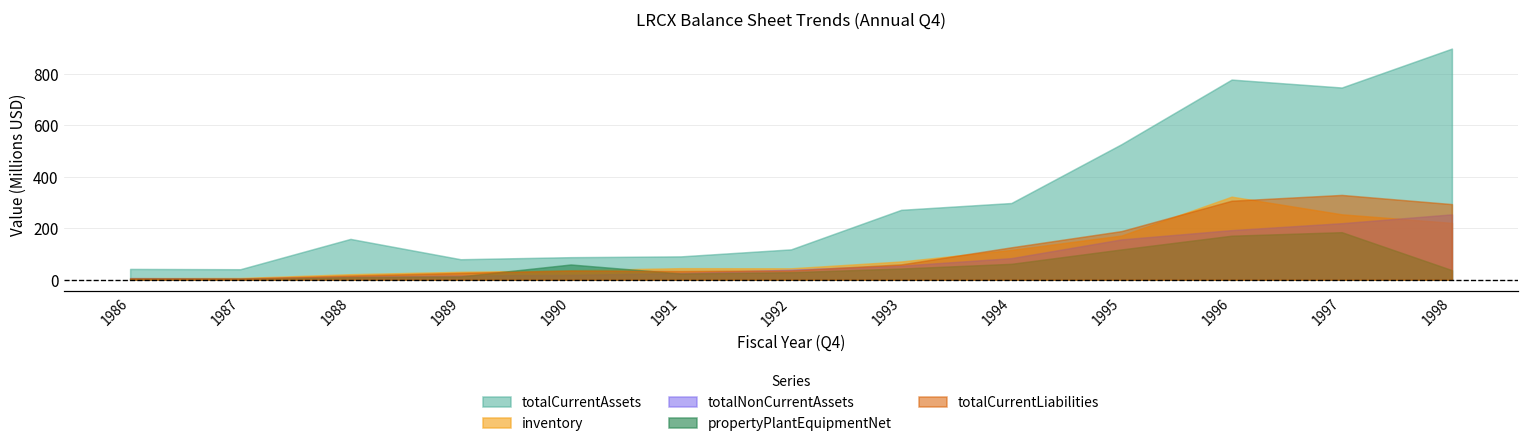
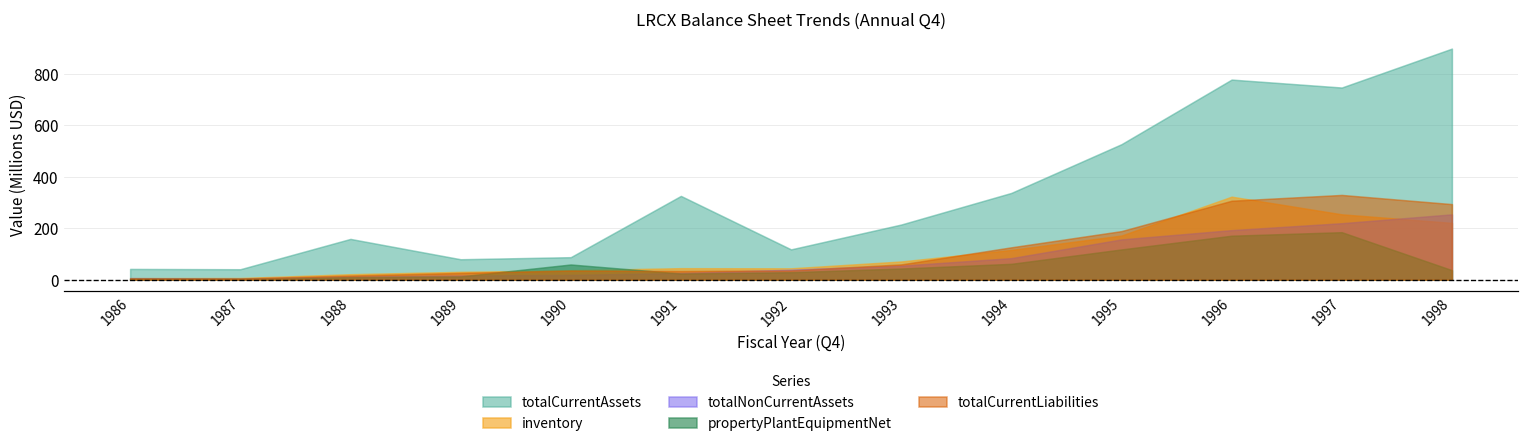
totalCurrentAssets, 1991: 90 -> 330
totalCurrentAssets, 1993: 270 -> 210
totalCurrentAssets, 1994: 300 -> 340
